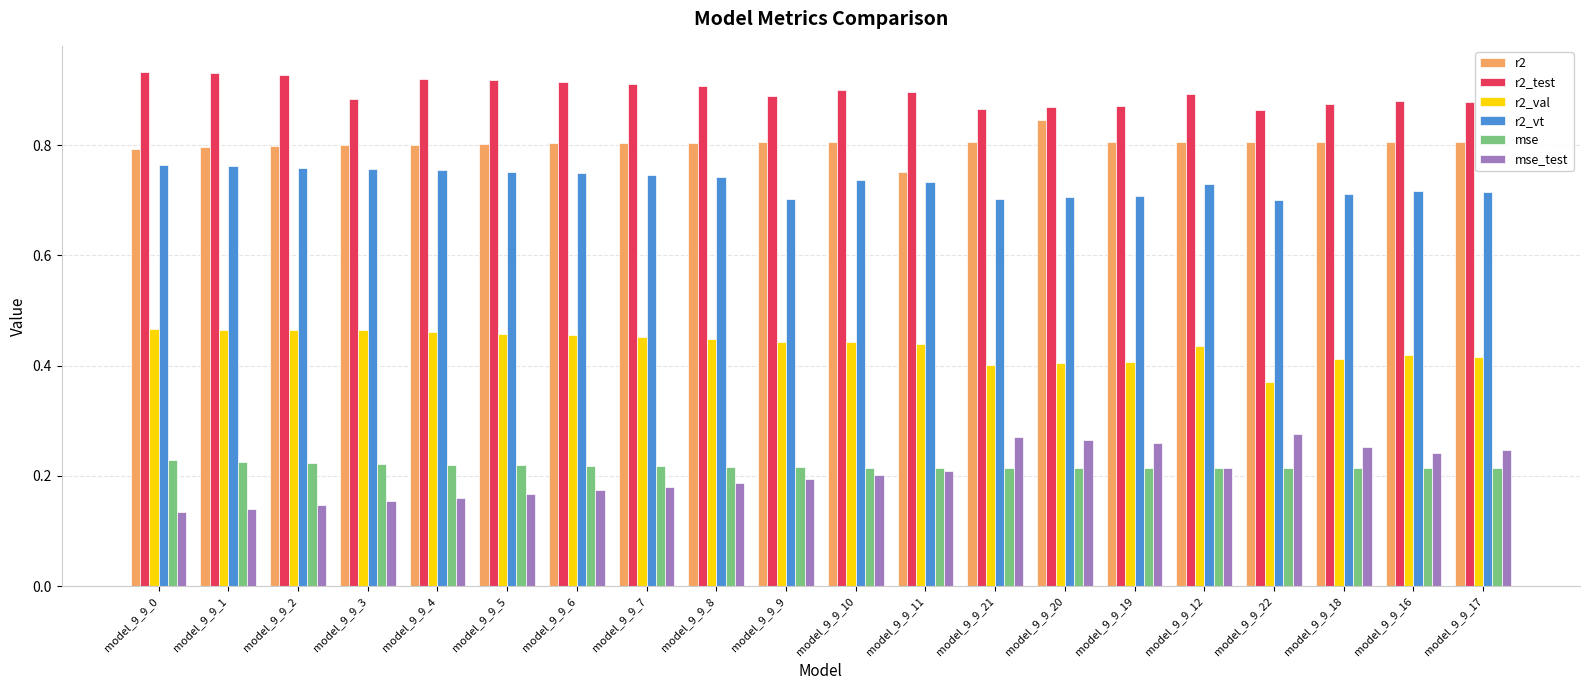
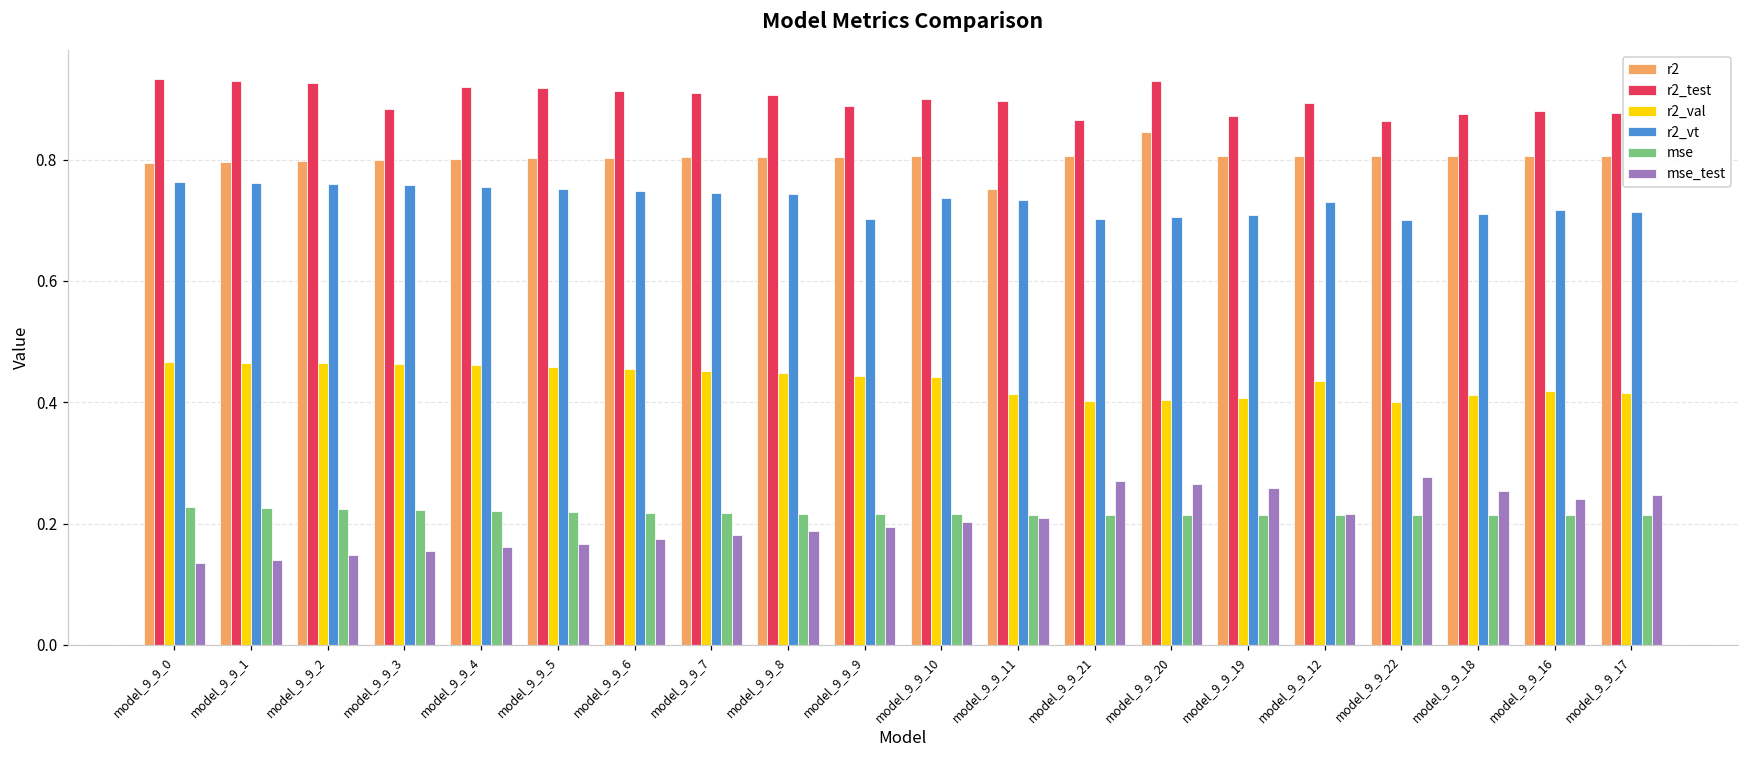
r2_val, model_9_9_11: 0.44 -> 0.41
r2_test, model_9_9_20: 0.87 -> 0.93
r2_val, model_9_9_22: 0.37 -> 0.40
